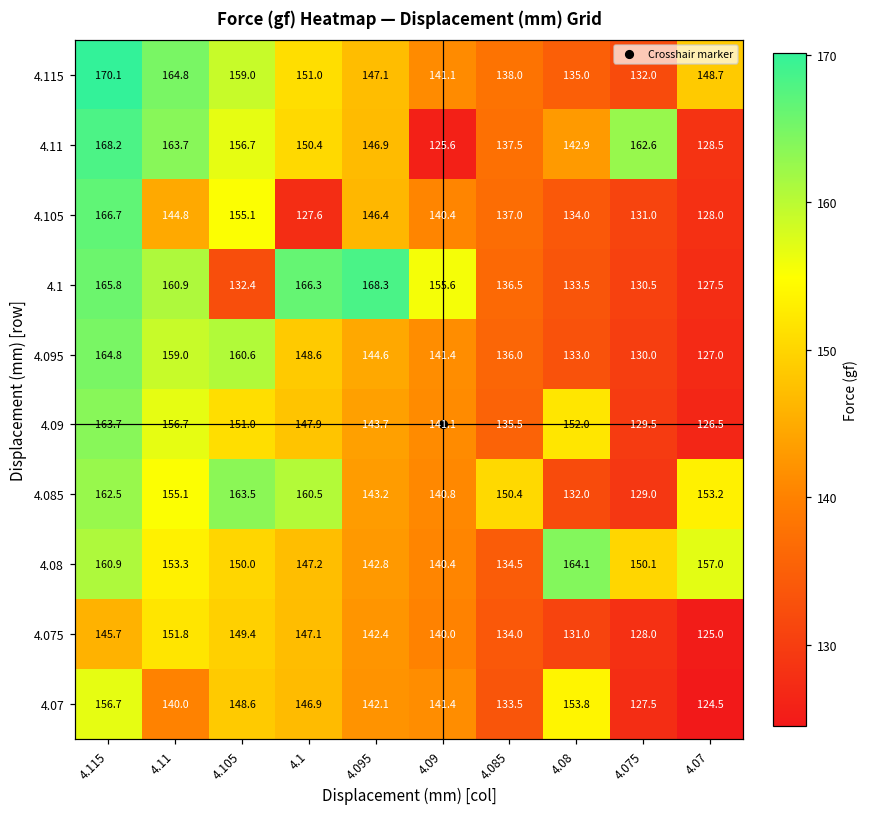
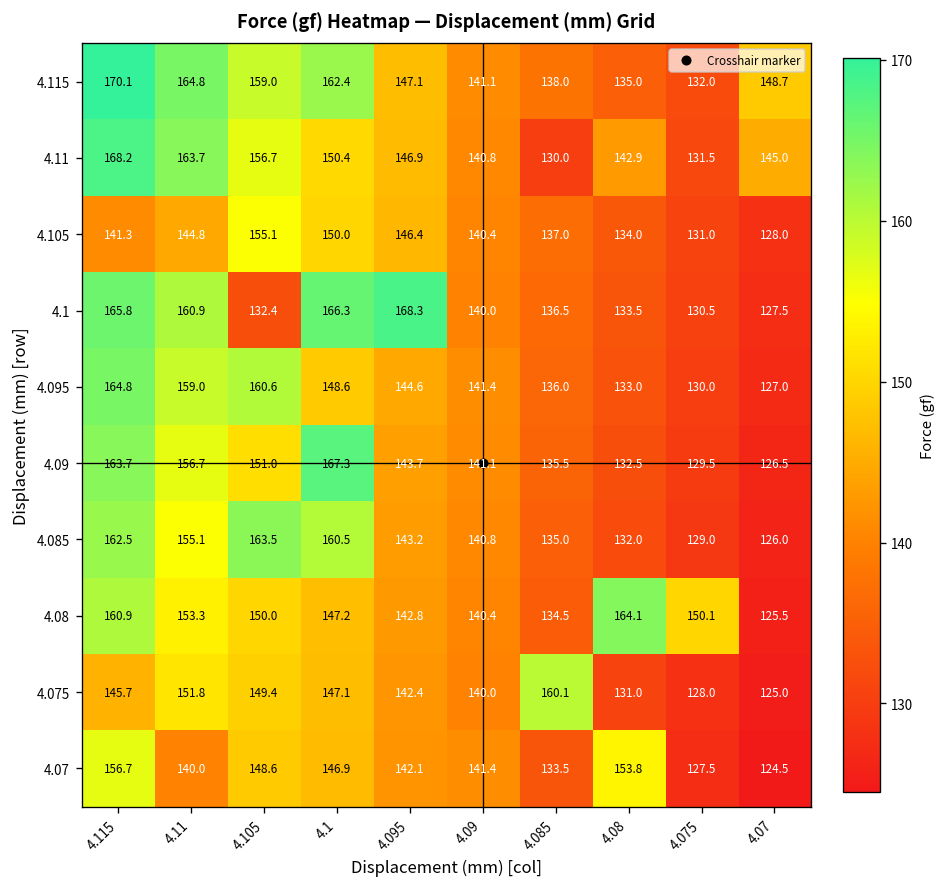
4.115, 4.1: 151.0 -> 162.4
4.11, 4.09: 125.6 -> 140.8
4.11, 4.085: 137.5 -> 130.0
4.11, 4.075: 162.6 -> 131.5
4.11, 4.07: 128.5 -> 145.0
4.105, 4.115: 166.7 -> 141.3
4.105, 4.1: 127.6 -> 150.0
4.1, 4.09: 155.6 -> 140.0
4.09, 4.1: 147.9 -> 167.3
4.09, 4.08: 152.0 -> 132.5
4.085, 4.085: 150.4 -> 135.0
4.085, 4.07: 153.2 -> 126.0
4.08, 4.07: 157.0 -> 125.5
4.075, 4.085: 134.0 -> 160.1
